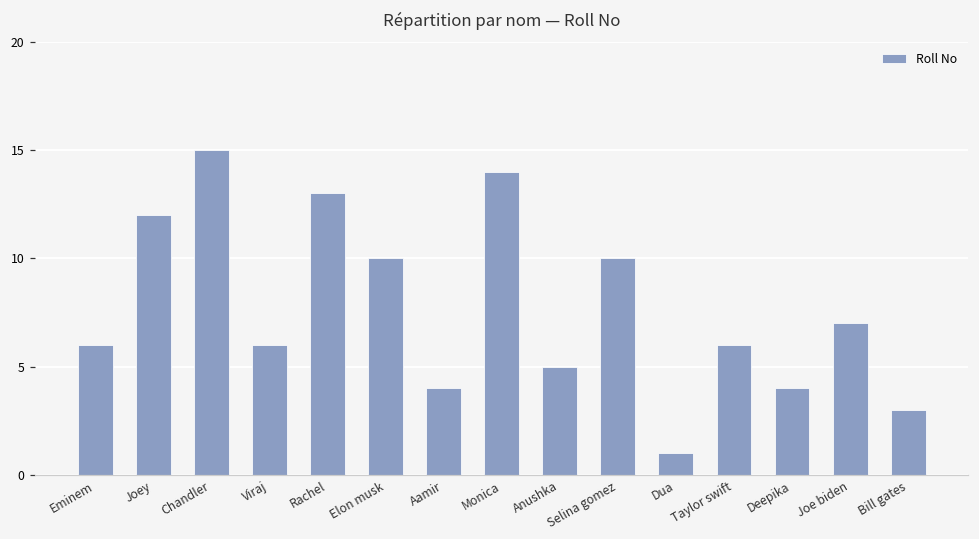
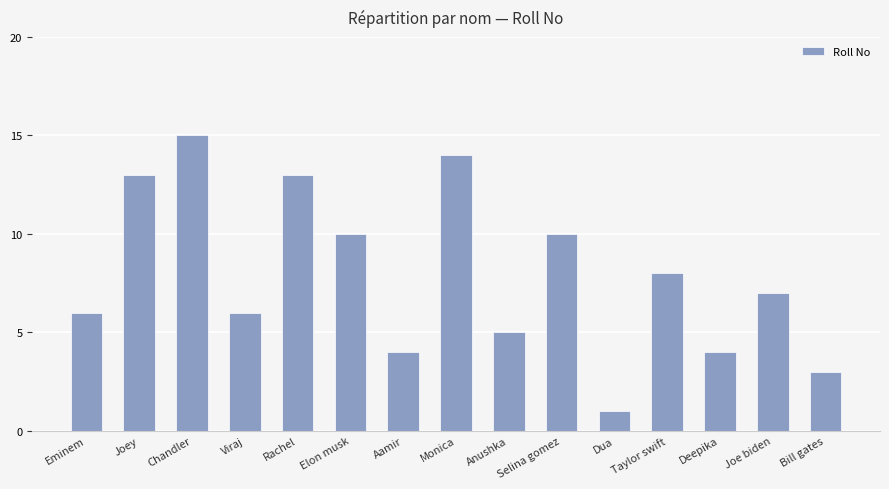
Joey: 12 -> 13
Taylor swift: 6 -> 8
